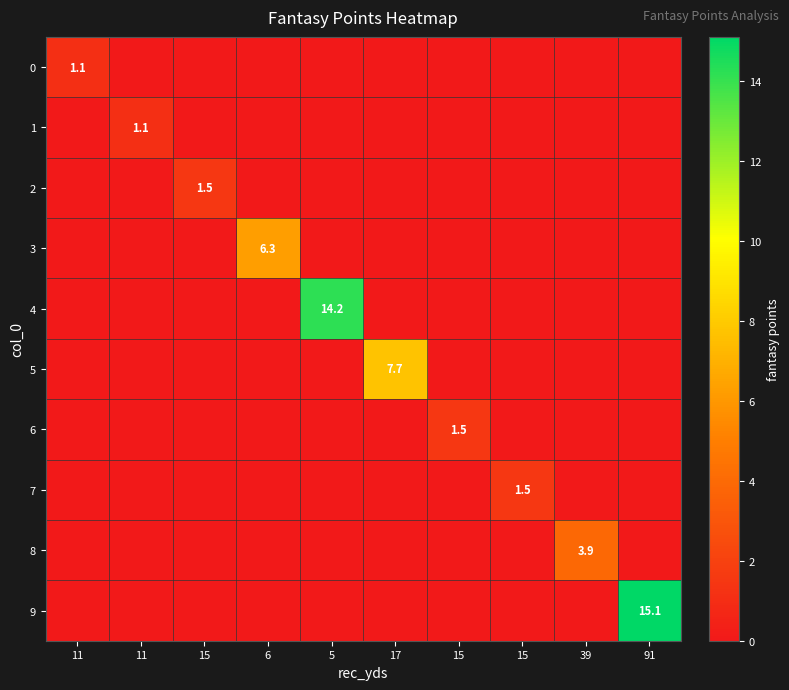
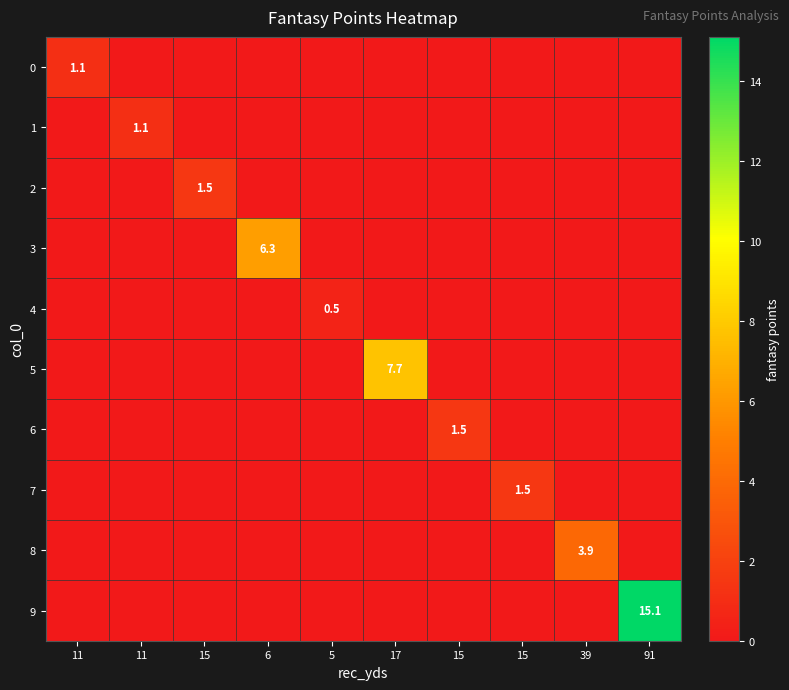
4, 5: 14.2 -> 0.5
